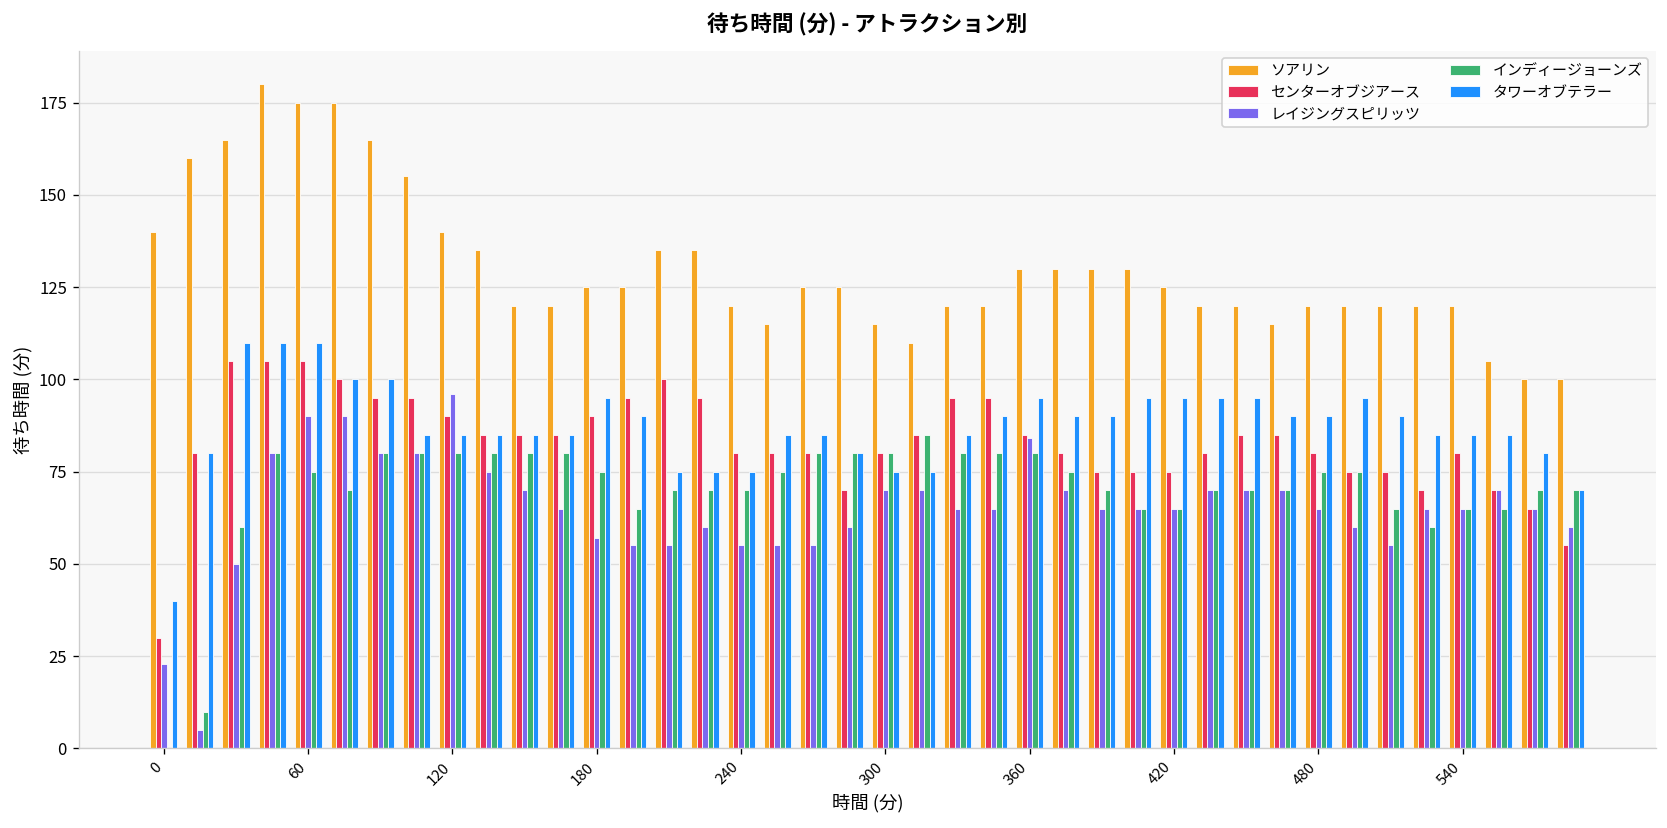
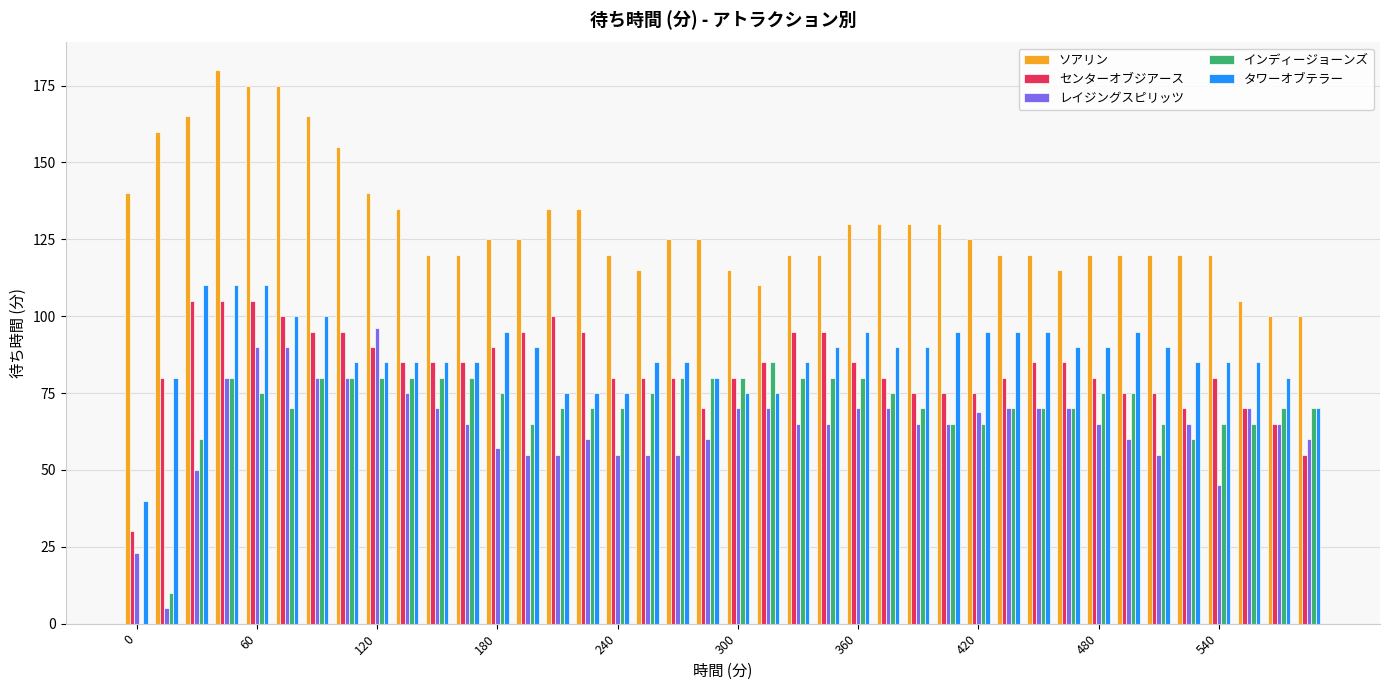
レイジングスピリッツ, 360: 84 -> 70
レイジングスピリッツ, 420: 65 -> 69
レイジングスピリッツ, 540: 65 -> 45
